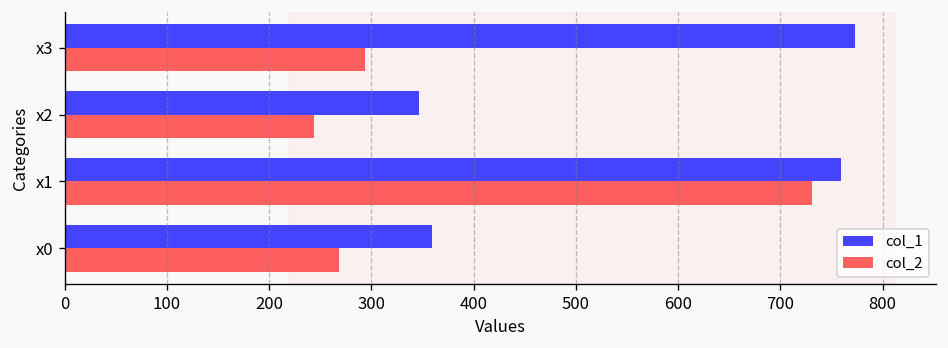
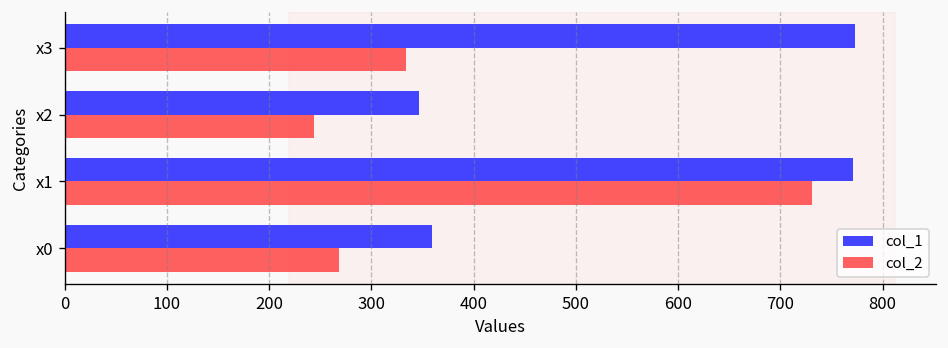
col_2, x3: 290 -> 330
col_1, x1: 760 -> 770
